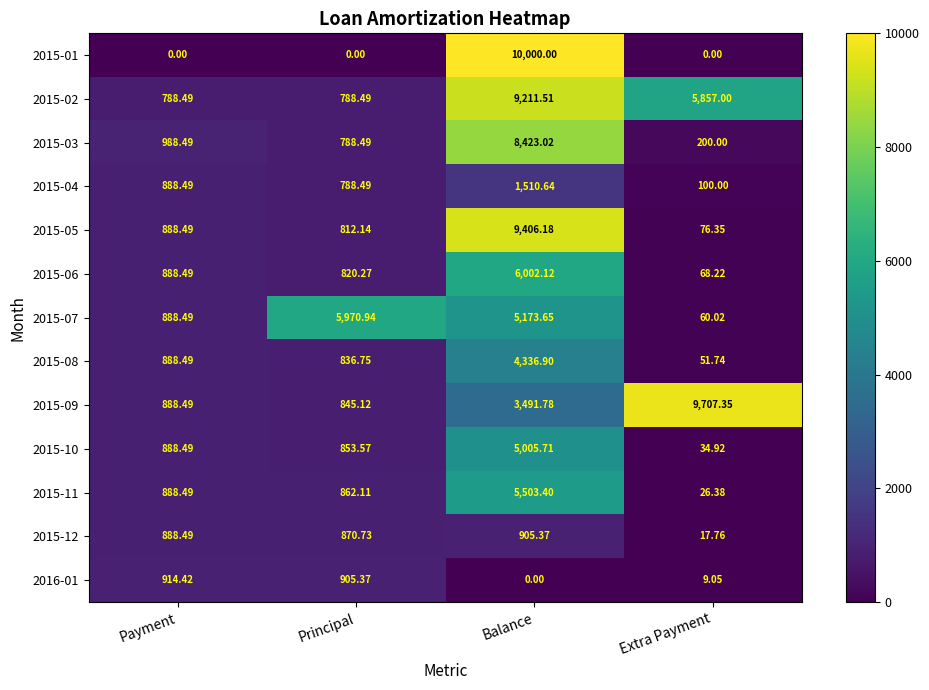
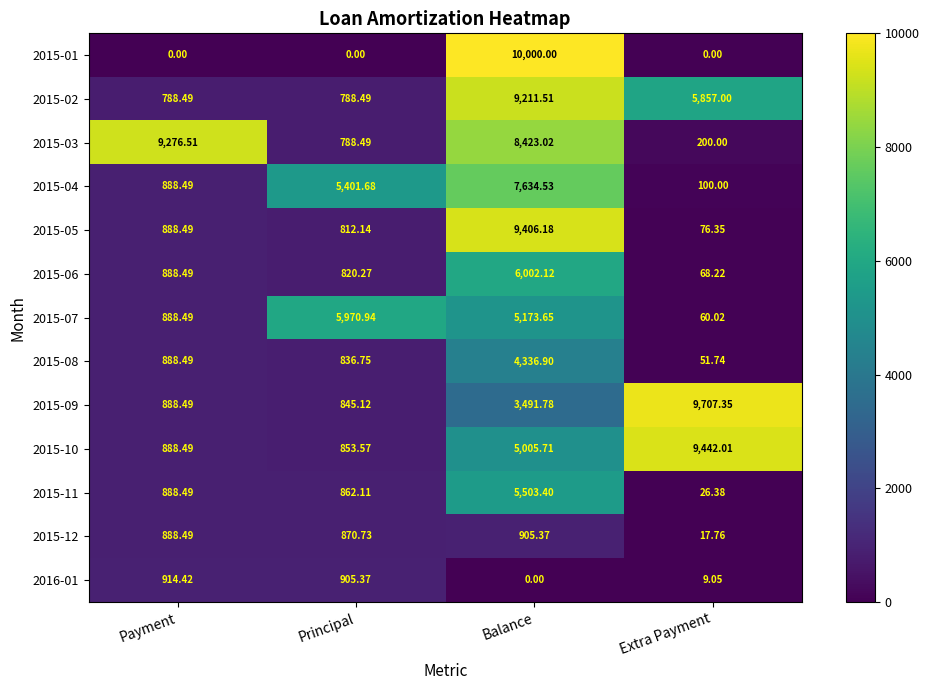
2015-03, Payment: 988.49 -> 9,276.51
2015-04, Principal: 788.49 -> 5,401.68
2015-04, Balance: 1,510.64 -> 7,634.53
2015-10, Extra Payment: 34.92 -> 9,442.01
